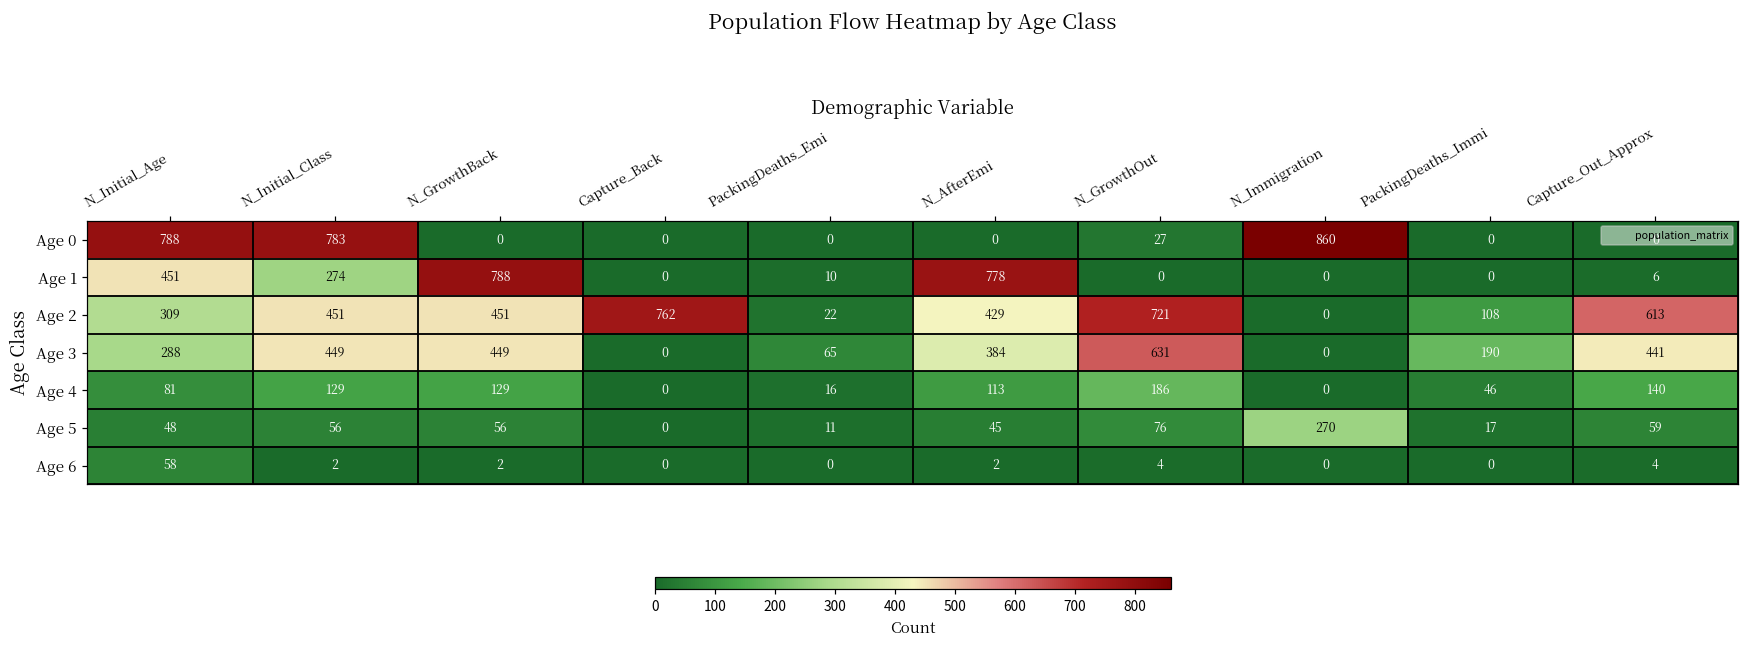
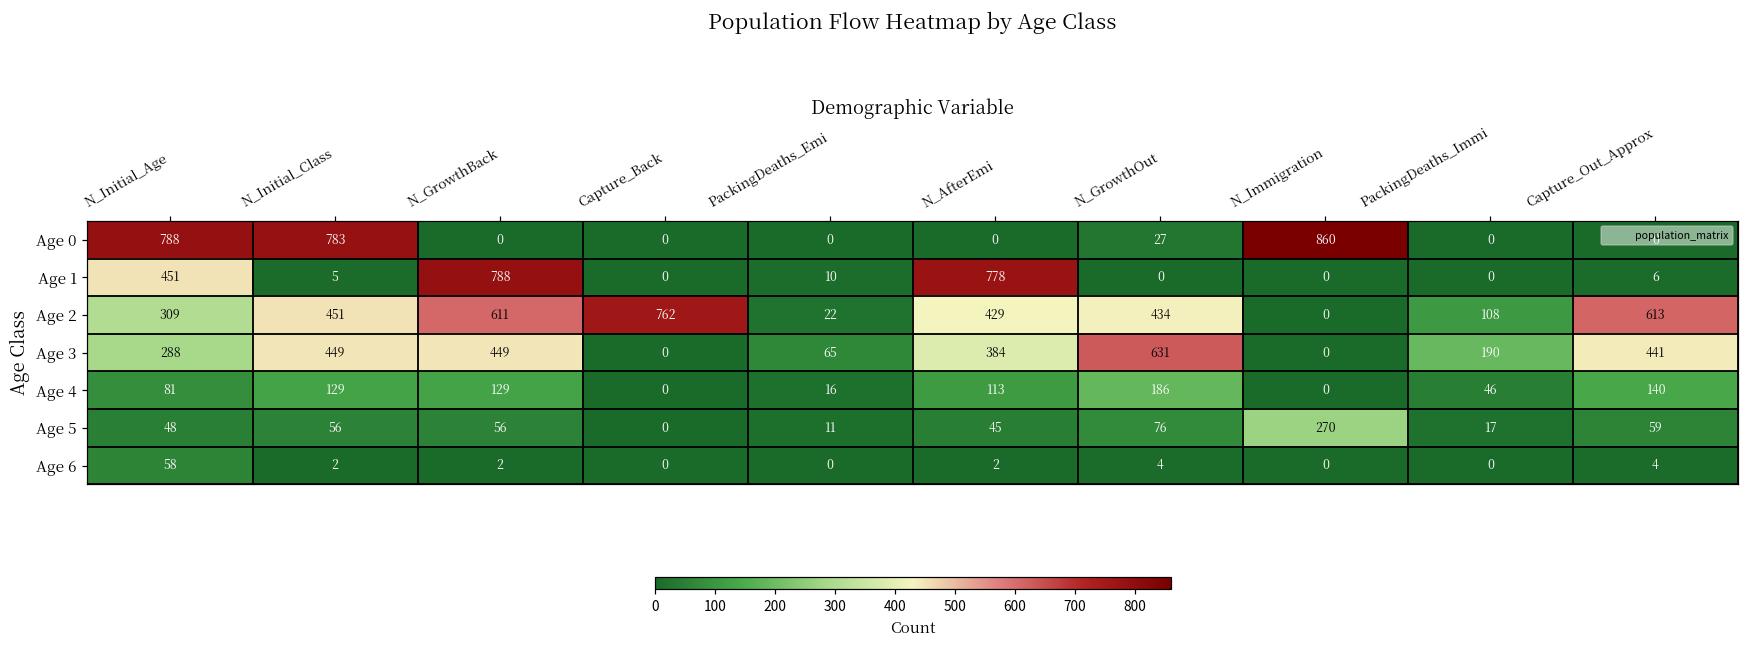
Age 1, N_Initial_Class: 274 -> 5
Age 2, N_GrowthBack: 451 -> 611
Age 2, N_GrowthOut: 721 -> 434
